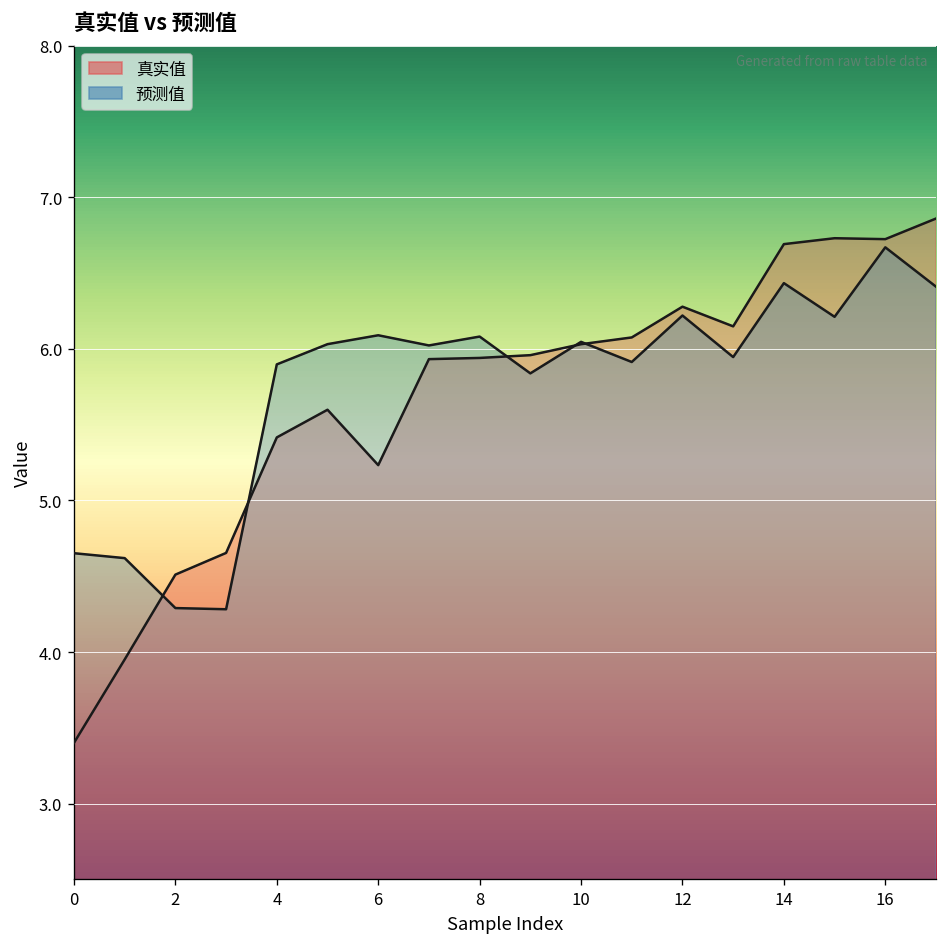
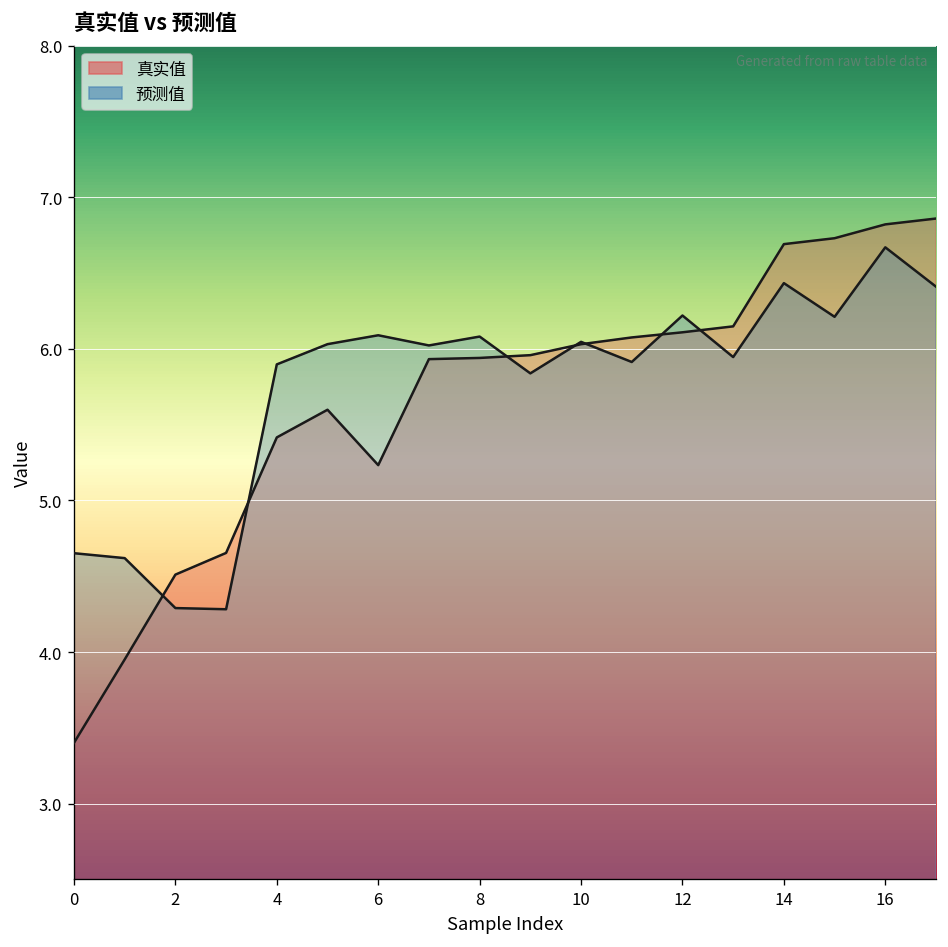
真实值, 12: 6.28 -> 6.11
真实值, 16: 6.72 -> 6.82
